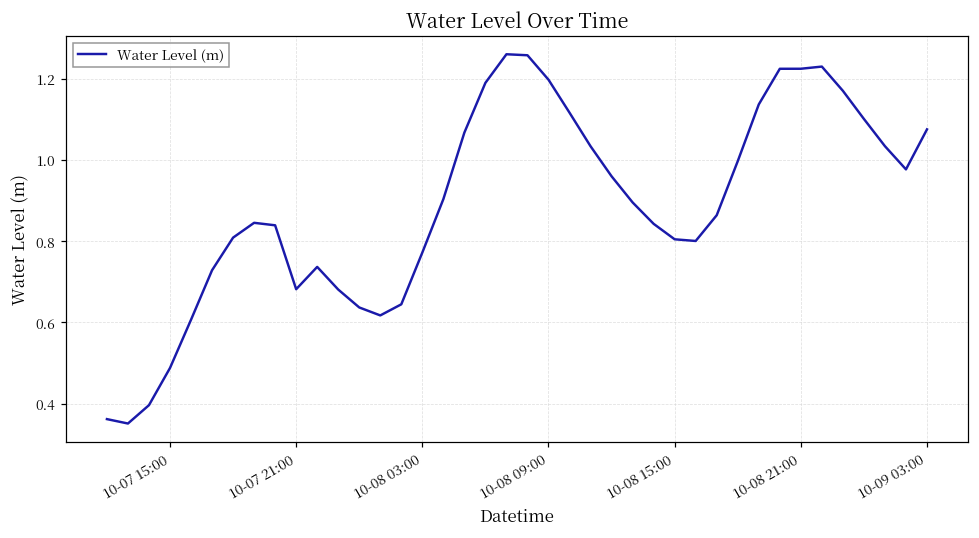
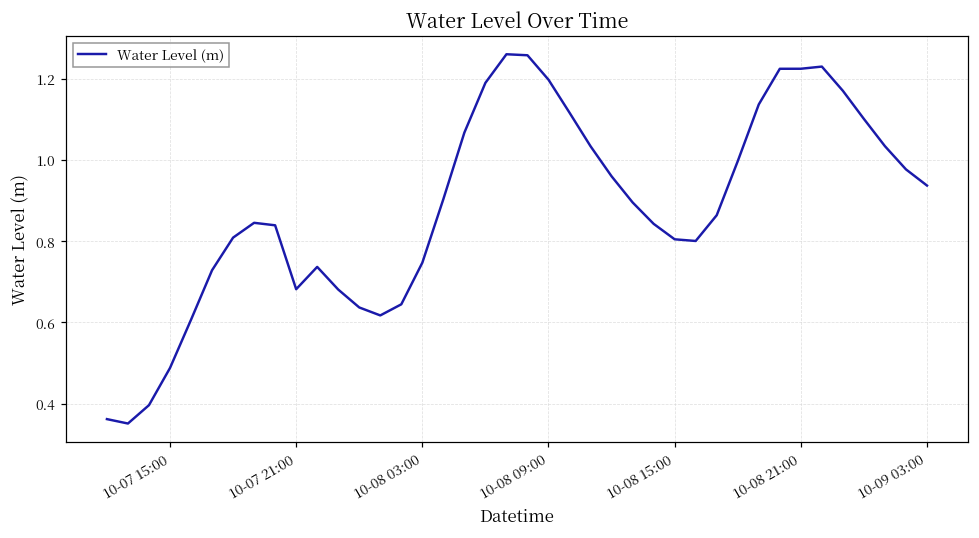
10-08 03:00: 0.77 -> 0.75
10-09 03:00: 1.08 -> 0.94
